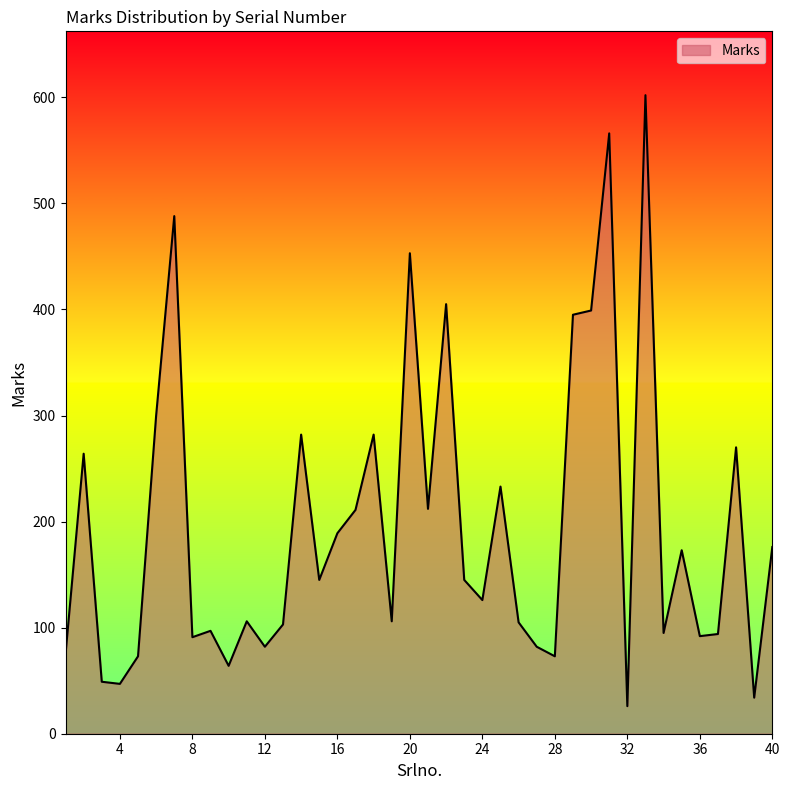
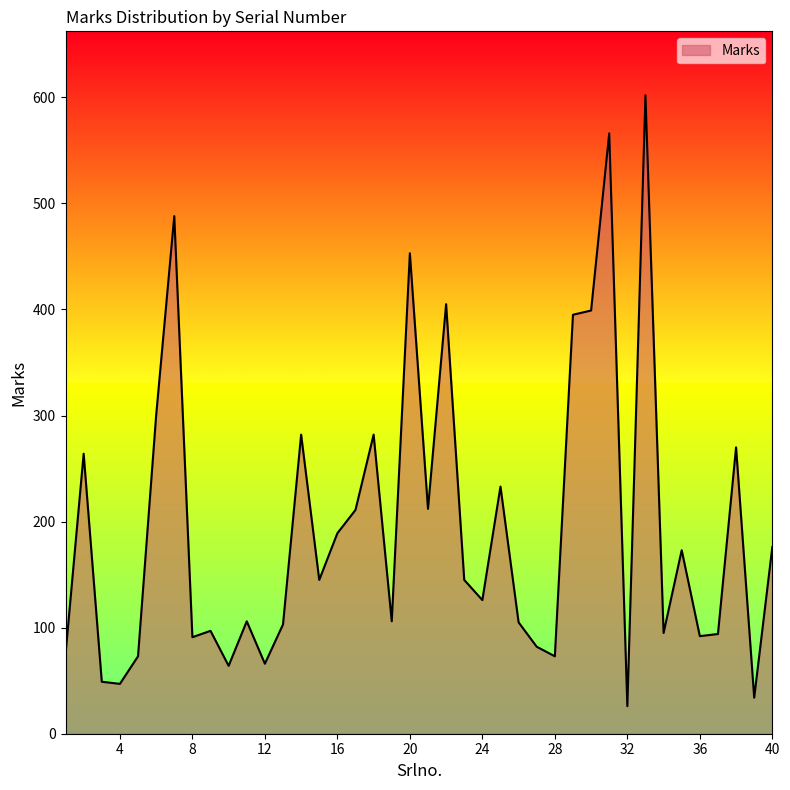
12: 82 -> 66
